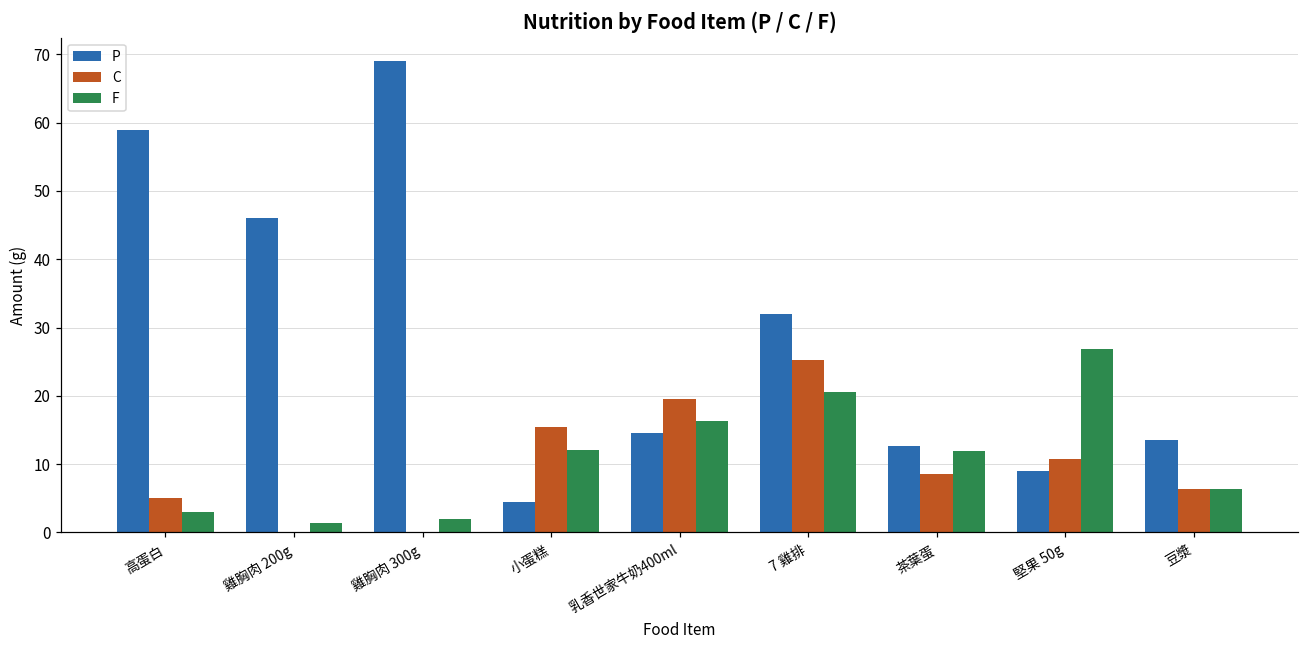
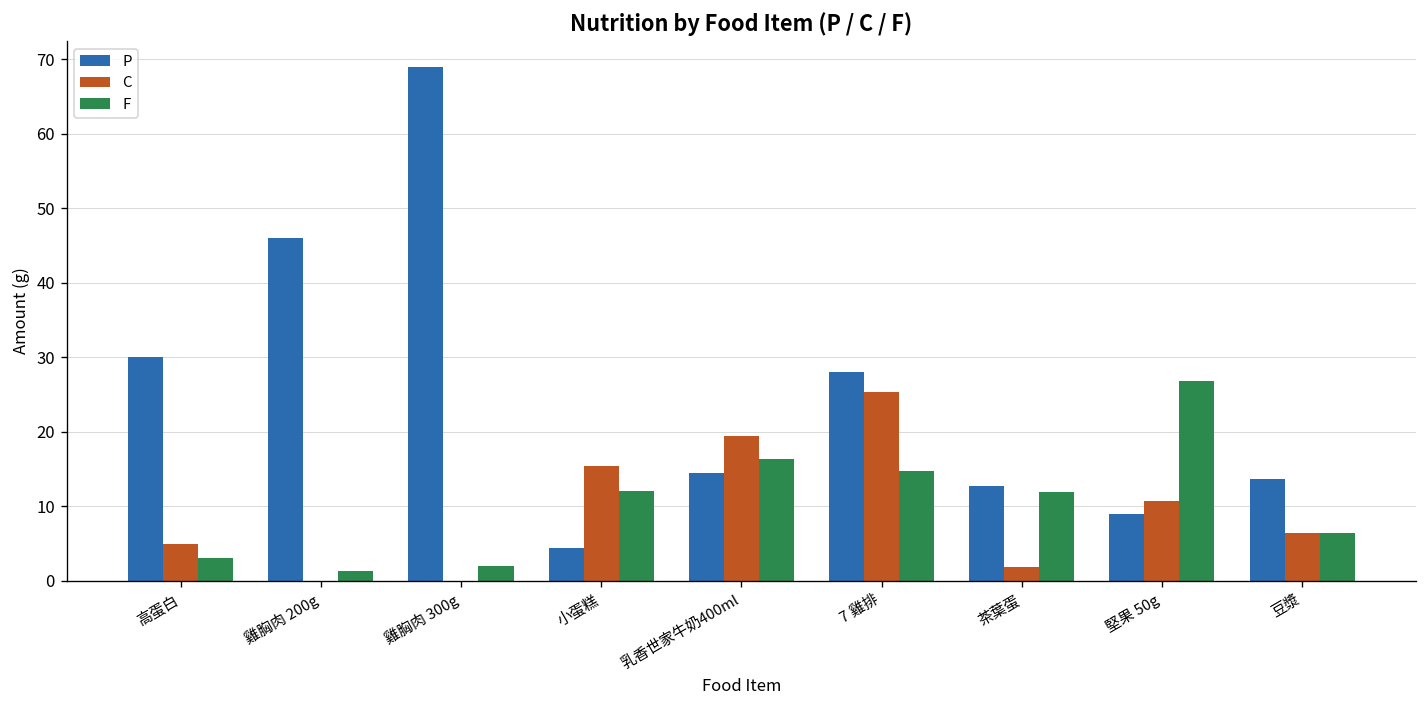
P, 高蛋白: 59 -> 30
P, 7 雞排: 32 -> 28
F, 7 雞排: 21 -> 15
C, 茶葉蛋: 9 -> 2
